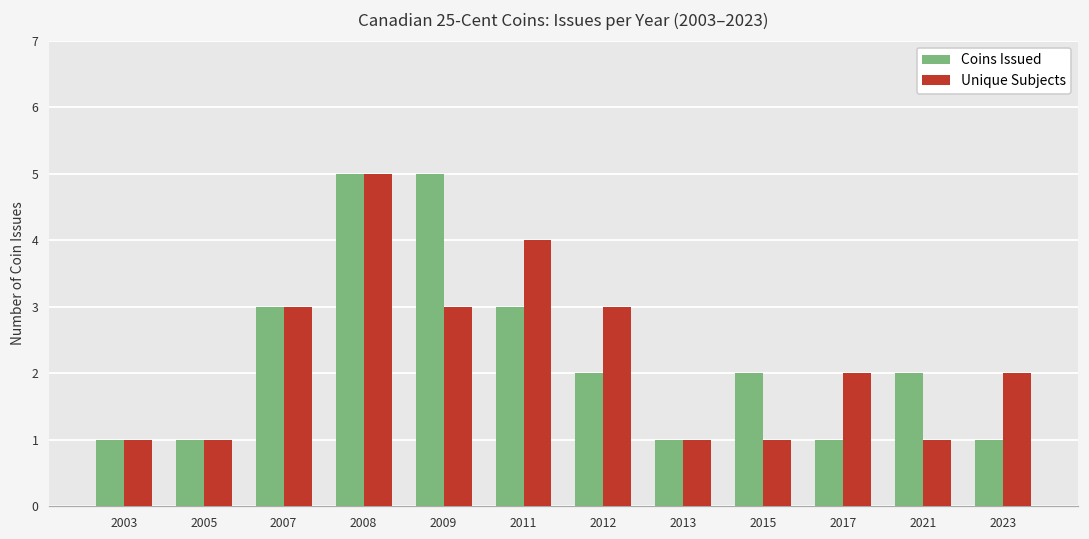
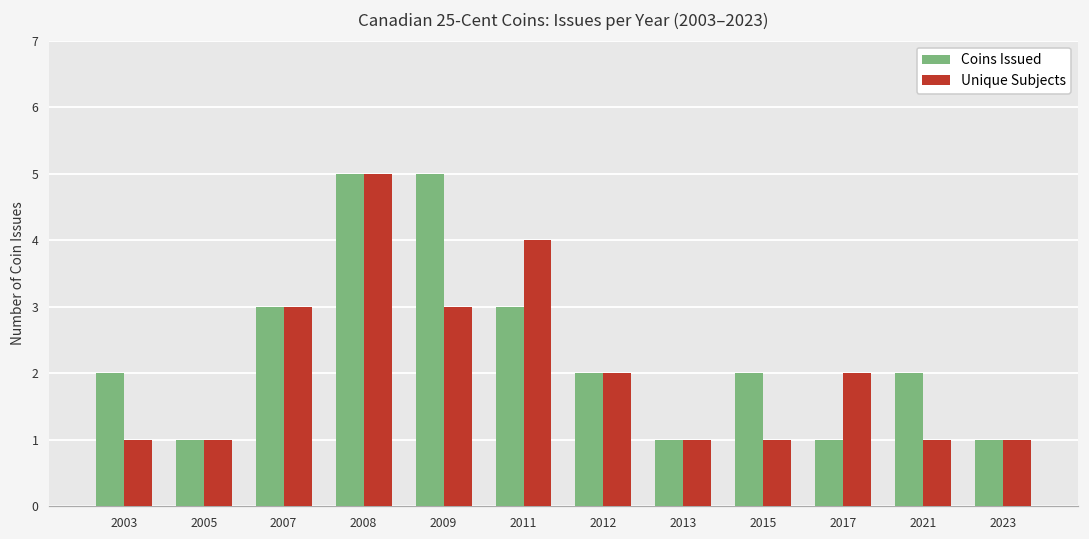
Coins Issued, 2003: 1 -> 2
Unique Subjects, 2012: 3 -> 2
Unique Subjects, 2023: 2 -> 1
